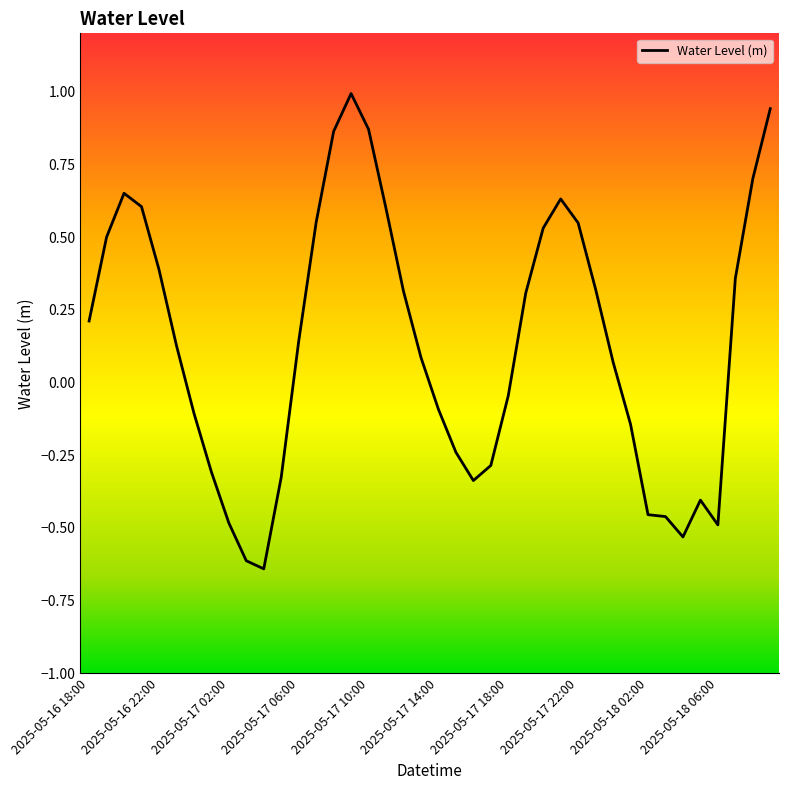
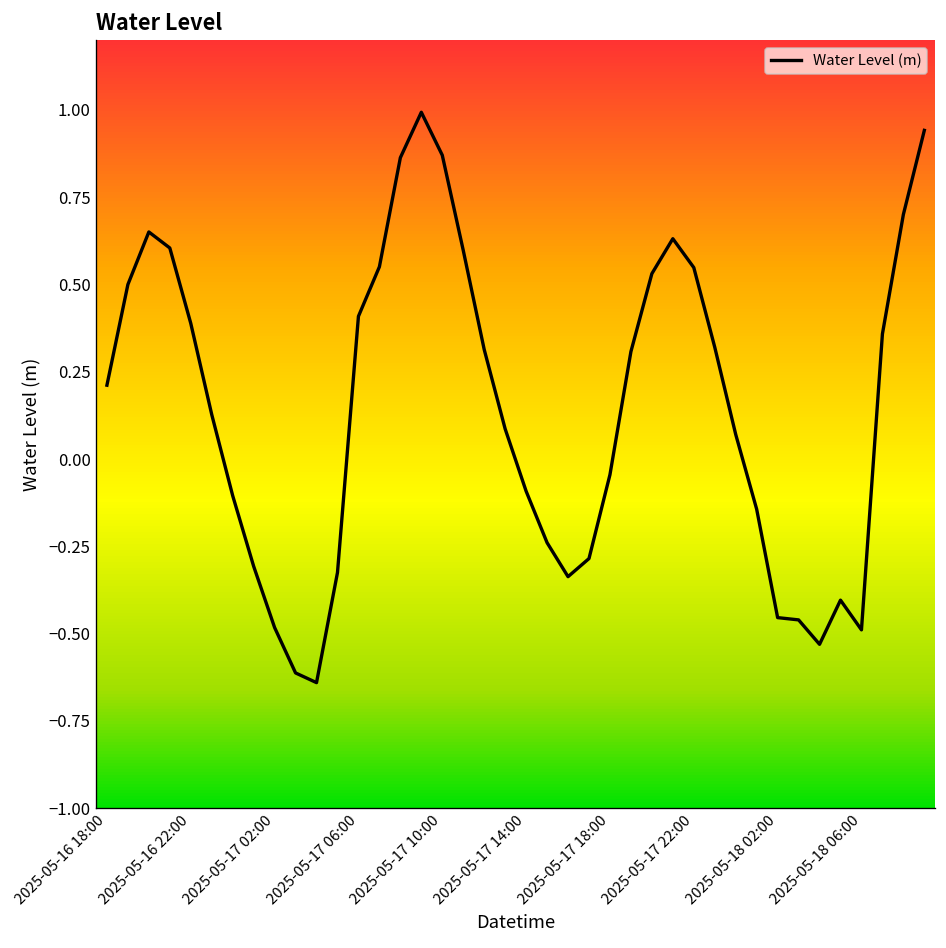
2025-05-17 06:00: 0.14 -> 0.41
